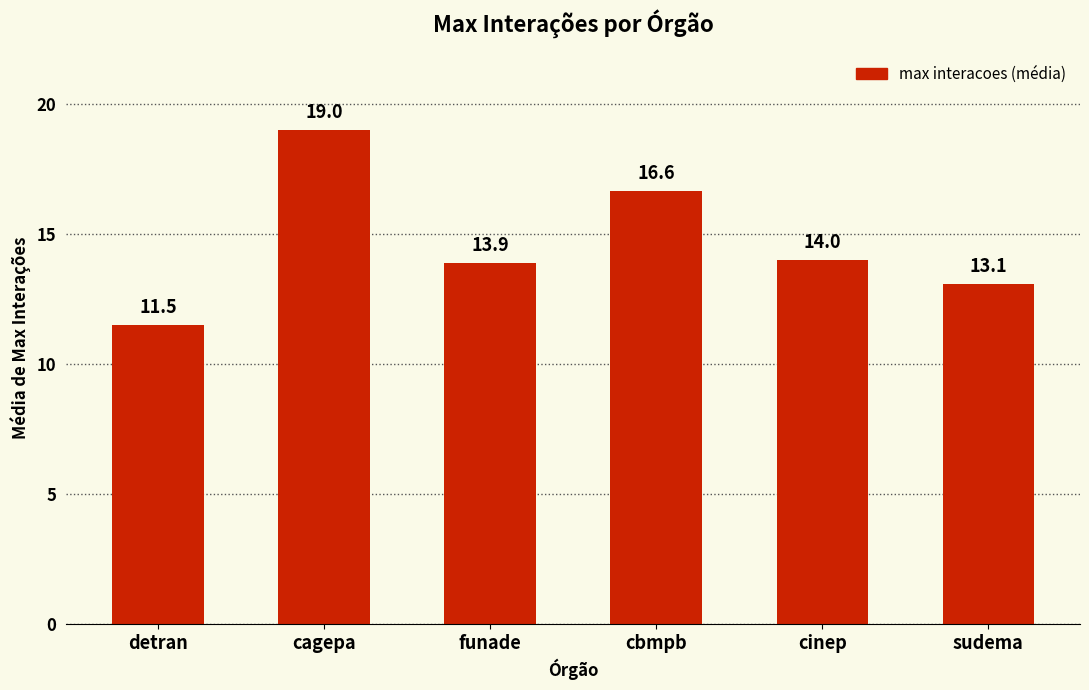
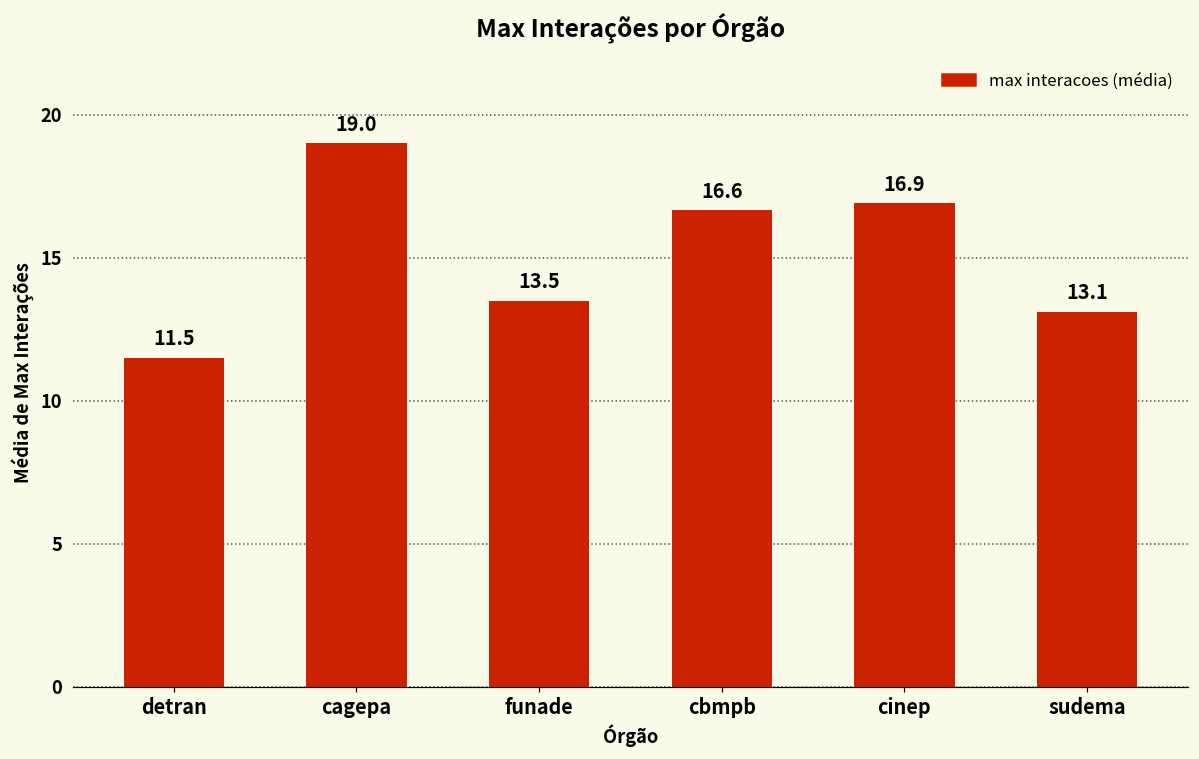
funade: 13.9 -> 13.5
cinep: 14.0 -> 16.9
